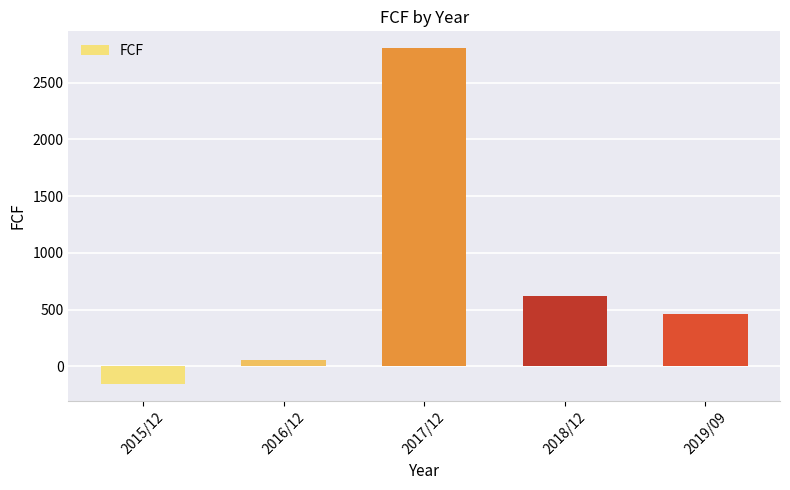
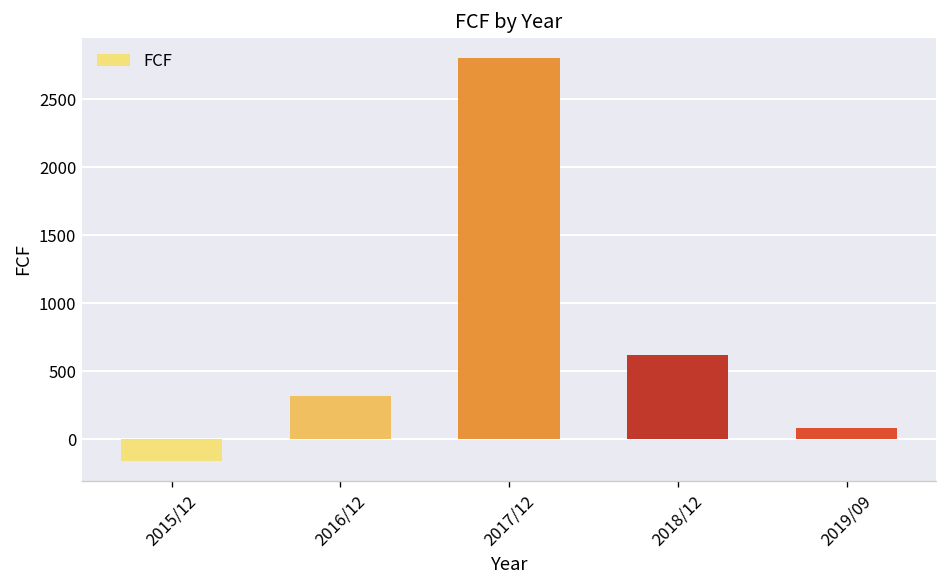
2016/12: 50 -> 320
2019/09: 460 -> 80
